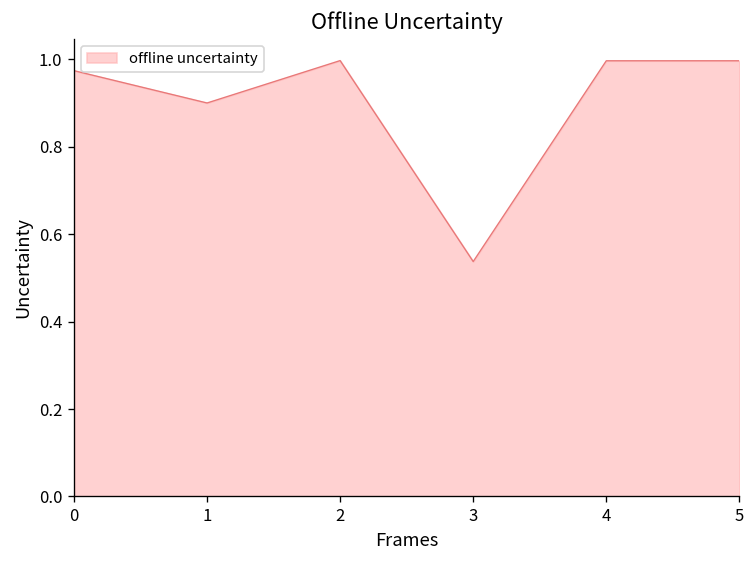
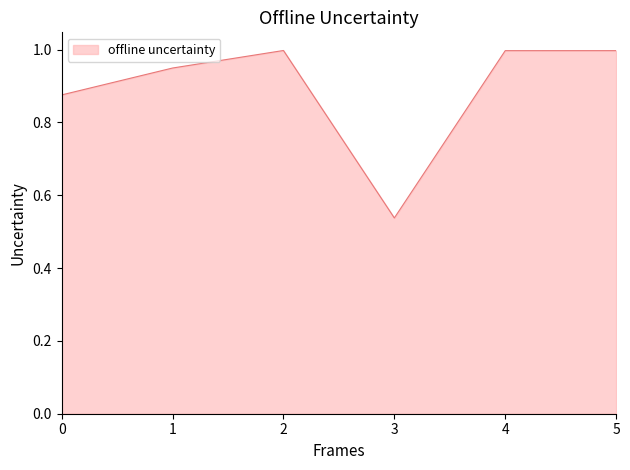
0: 0.97 -> 0.88
1: 0.90 -> 0.95
